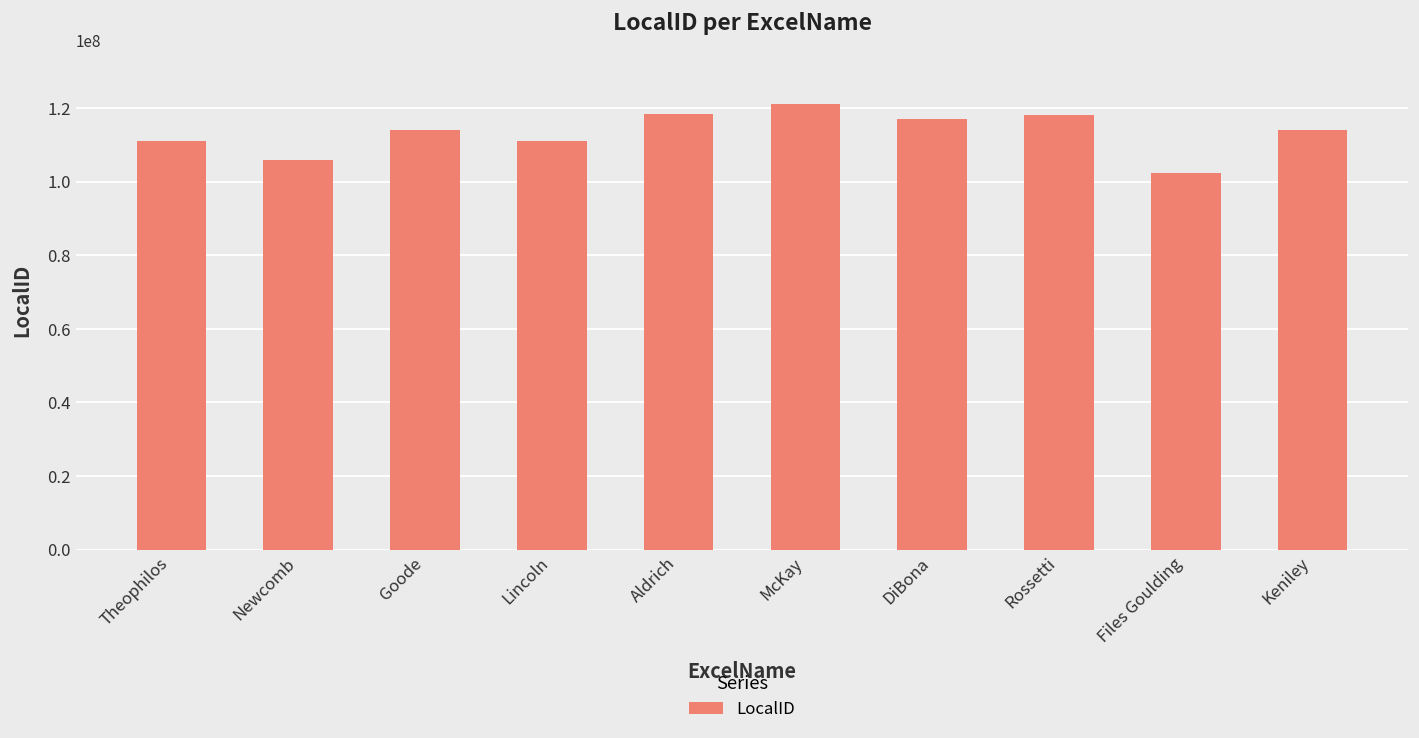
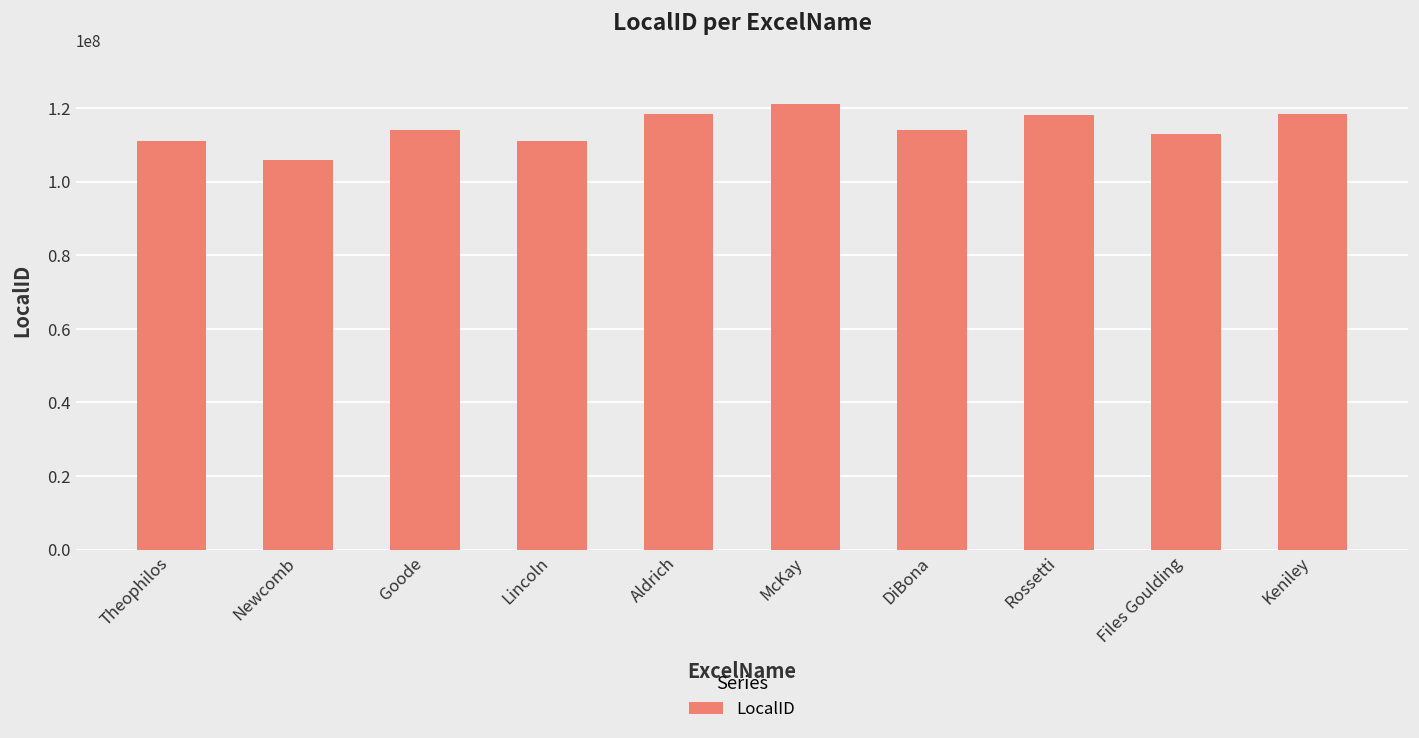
DiBona: 117000000 -> 114000000
Files Goulding: 102000000 -> 113000000
Keniley: 114000000 -> 118000000
